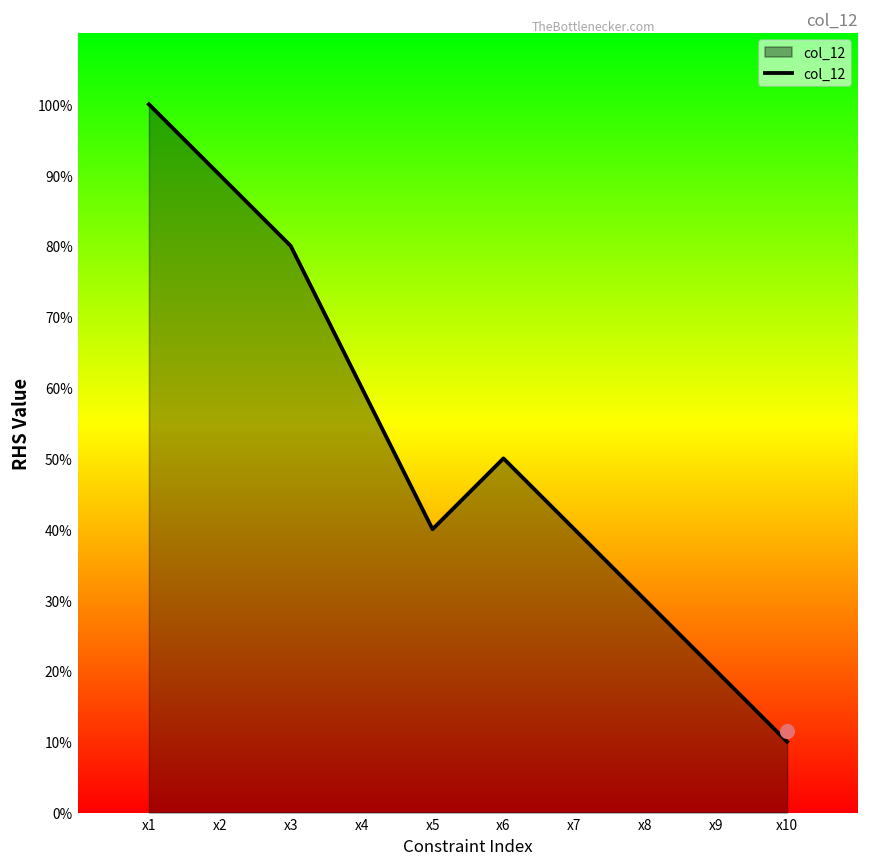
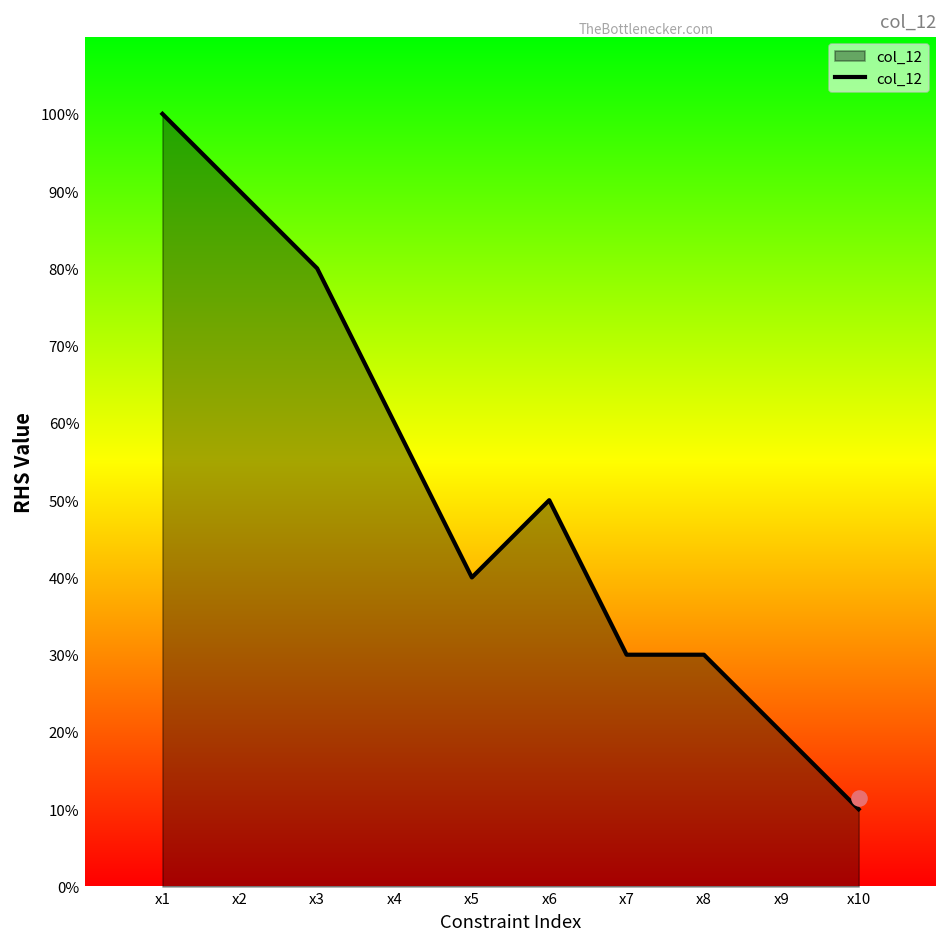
col_12, x7: 40% -> 30%
